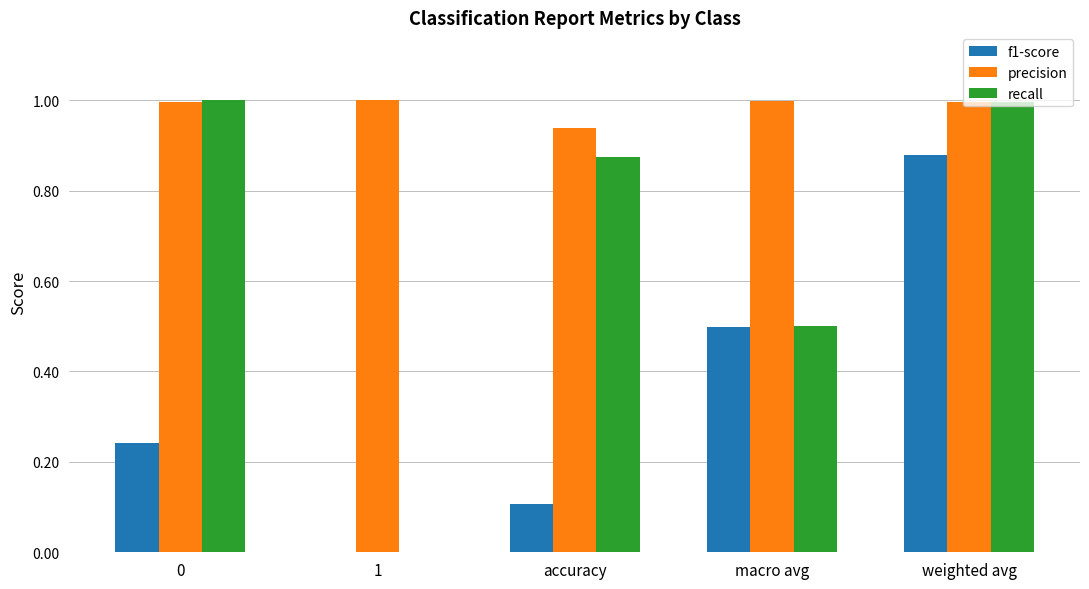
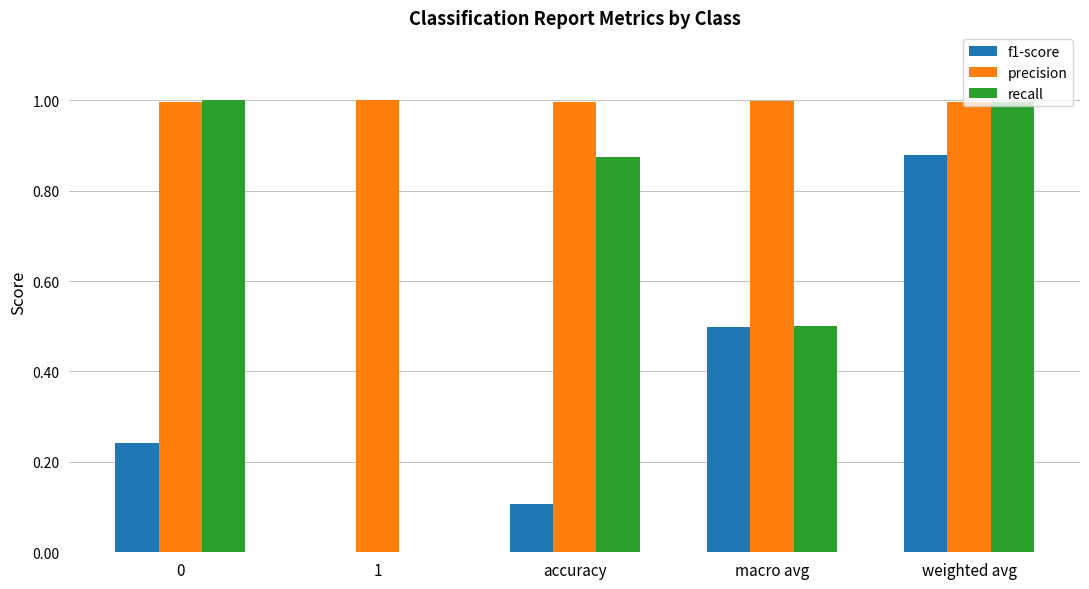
precision, accuracy: 0.94 -> 1.00
